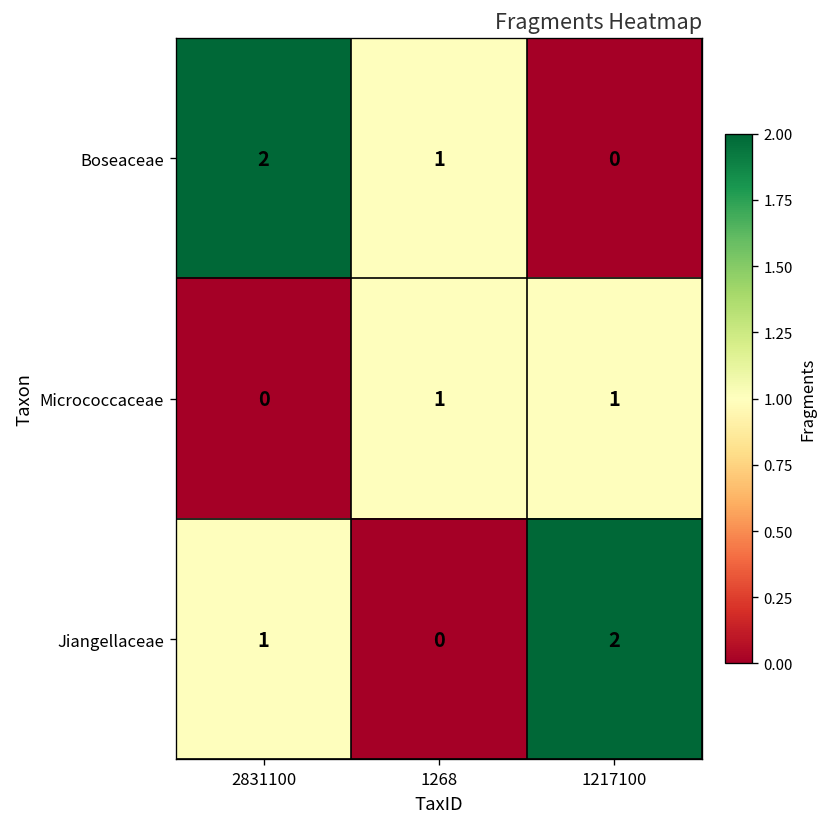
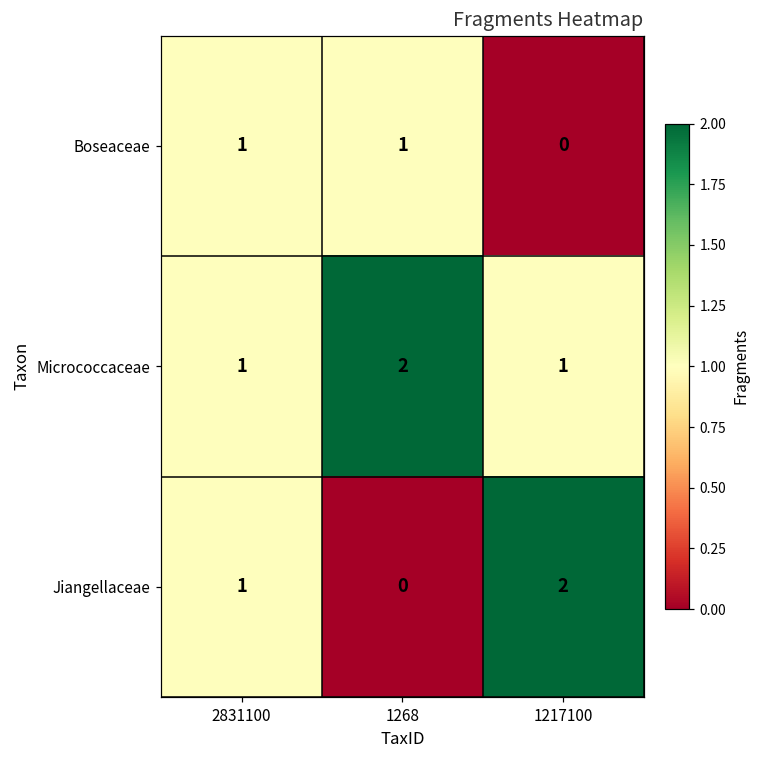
Boseaceae, 2831100: 2 -> 1
Micrococcaceae, 2831100: 0 -> 1
Micrococcaceae, 1268: 1 -> 2
